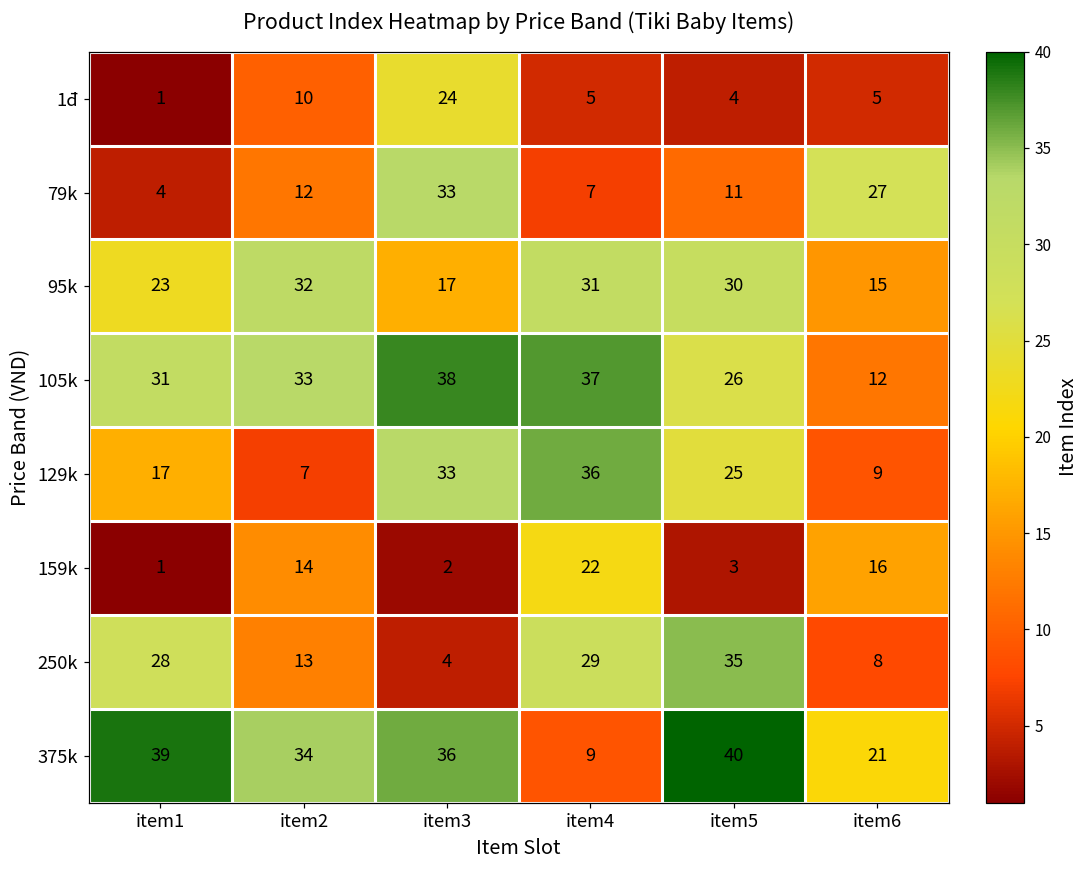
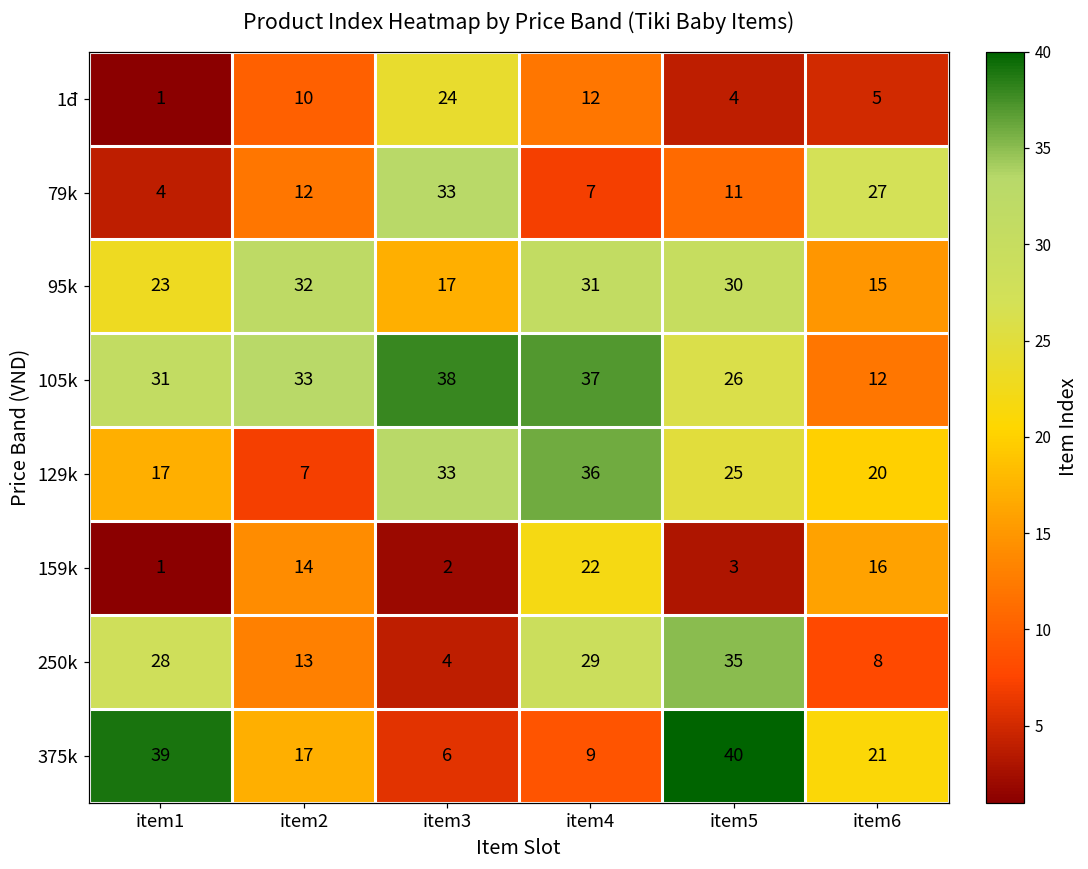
1đ, item4: 5 -> 12
129k, item6: 9 -> 20
375k, item2: 34 -> 17
375k, item3: 36 -> 6
